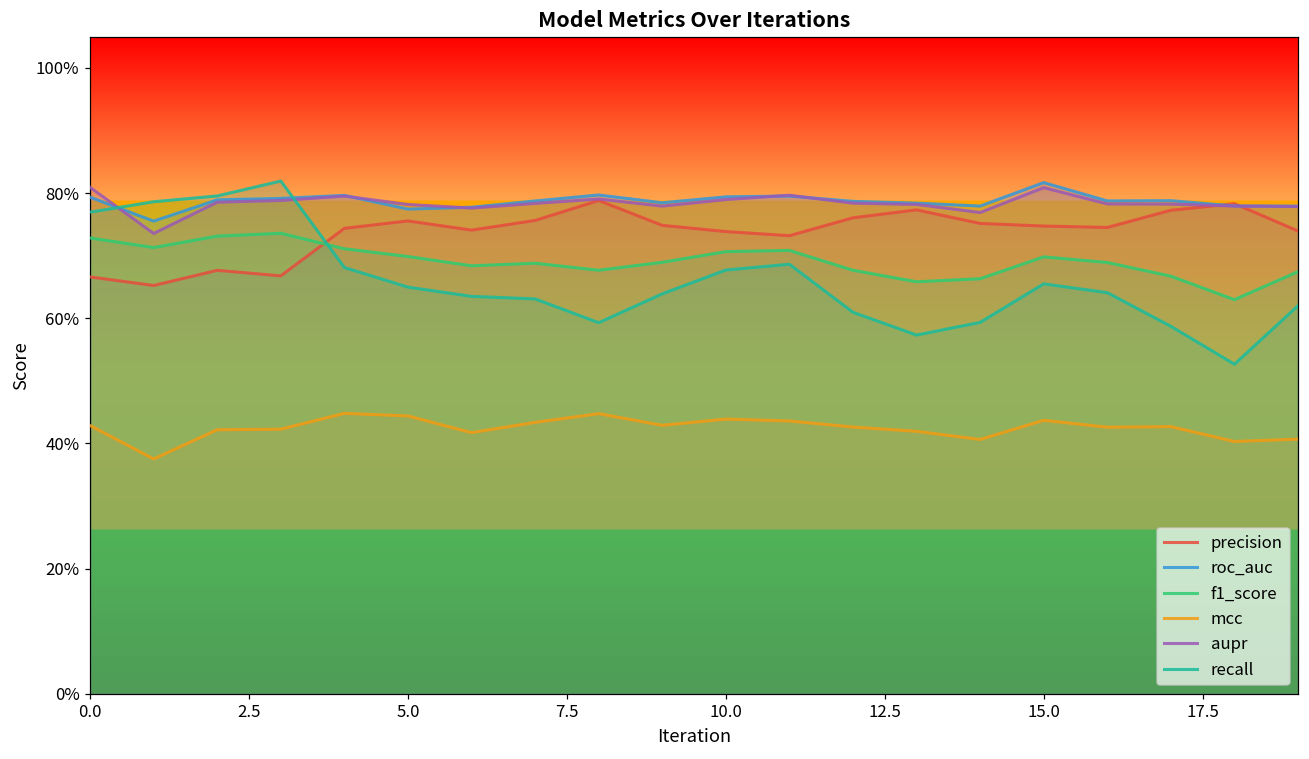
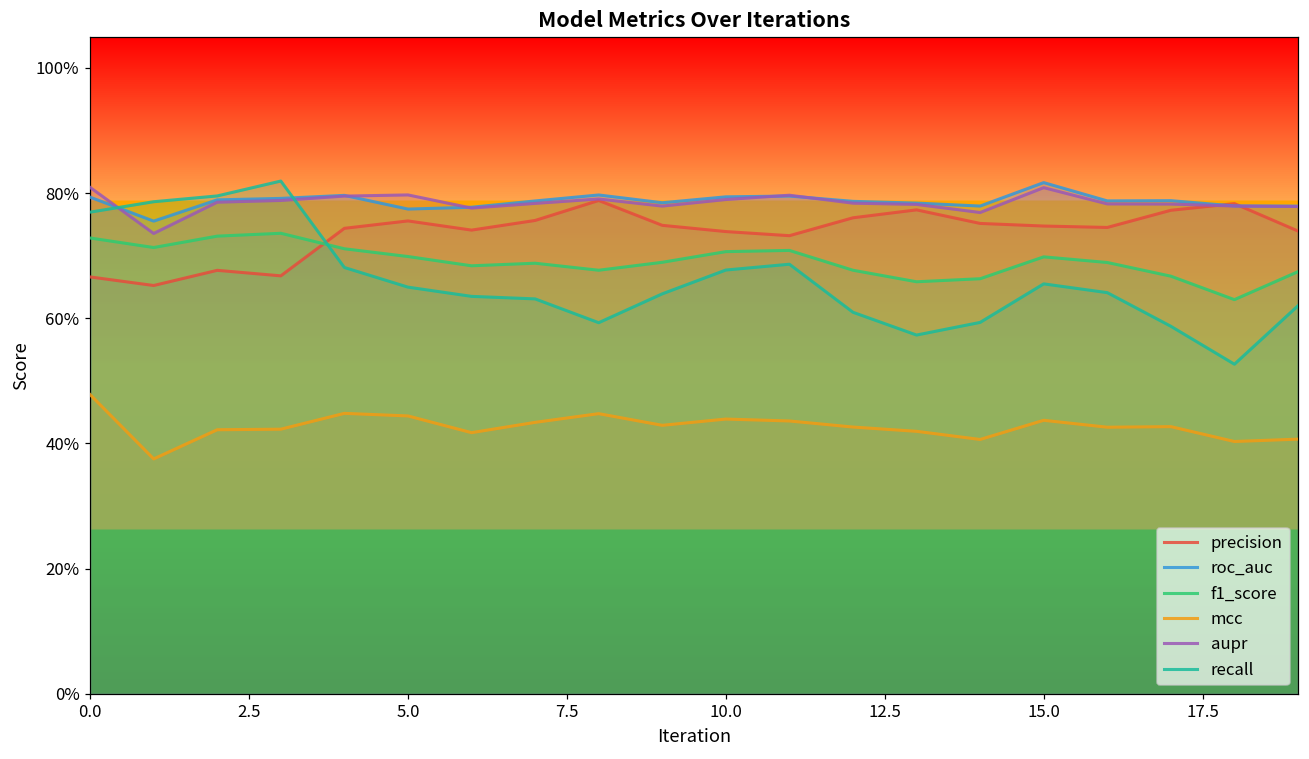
mcc, 0.0: 43% -> 48%
aupr, 5.0: 78% -> 80%
